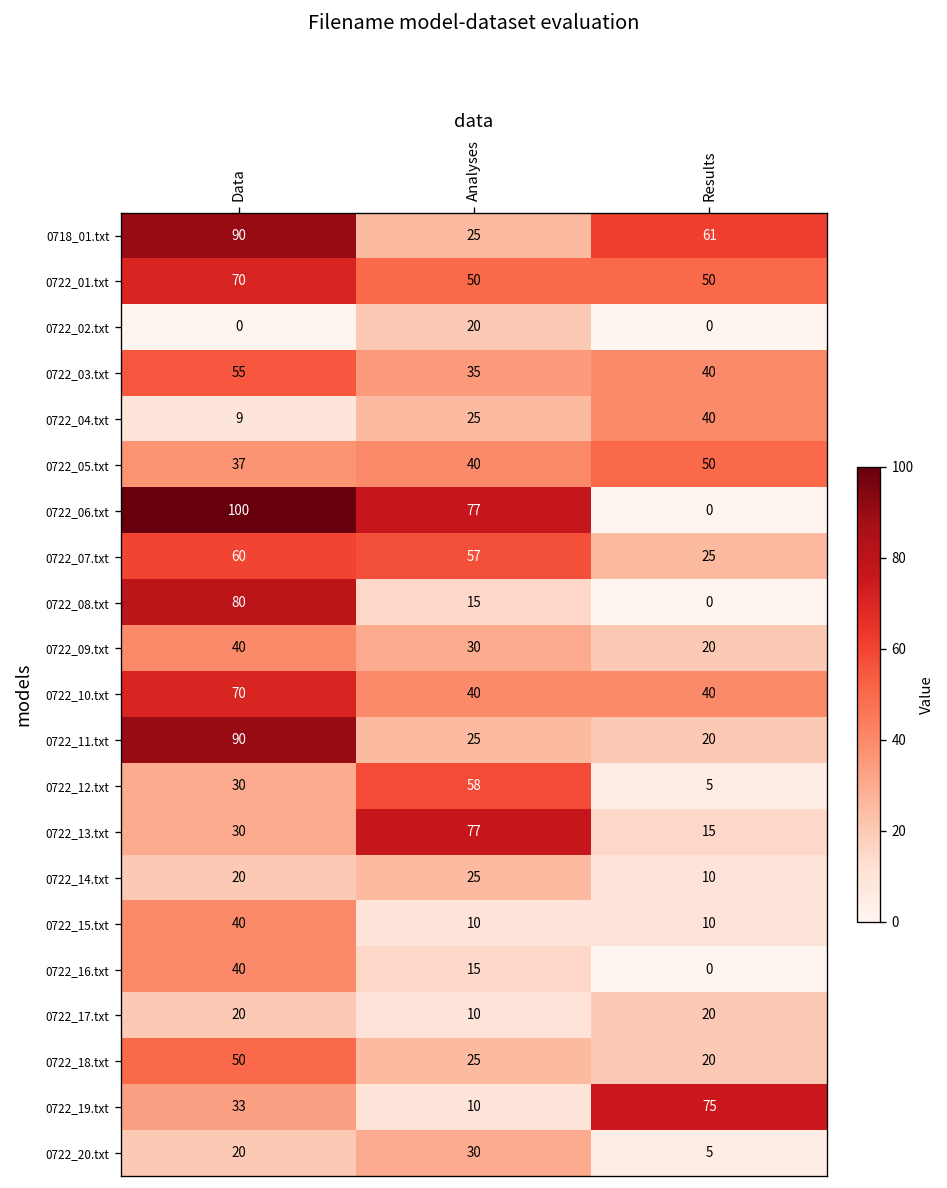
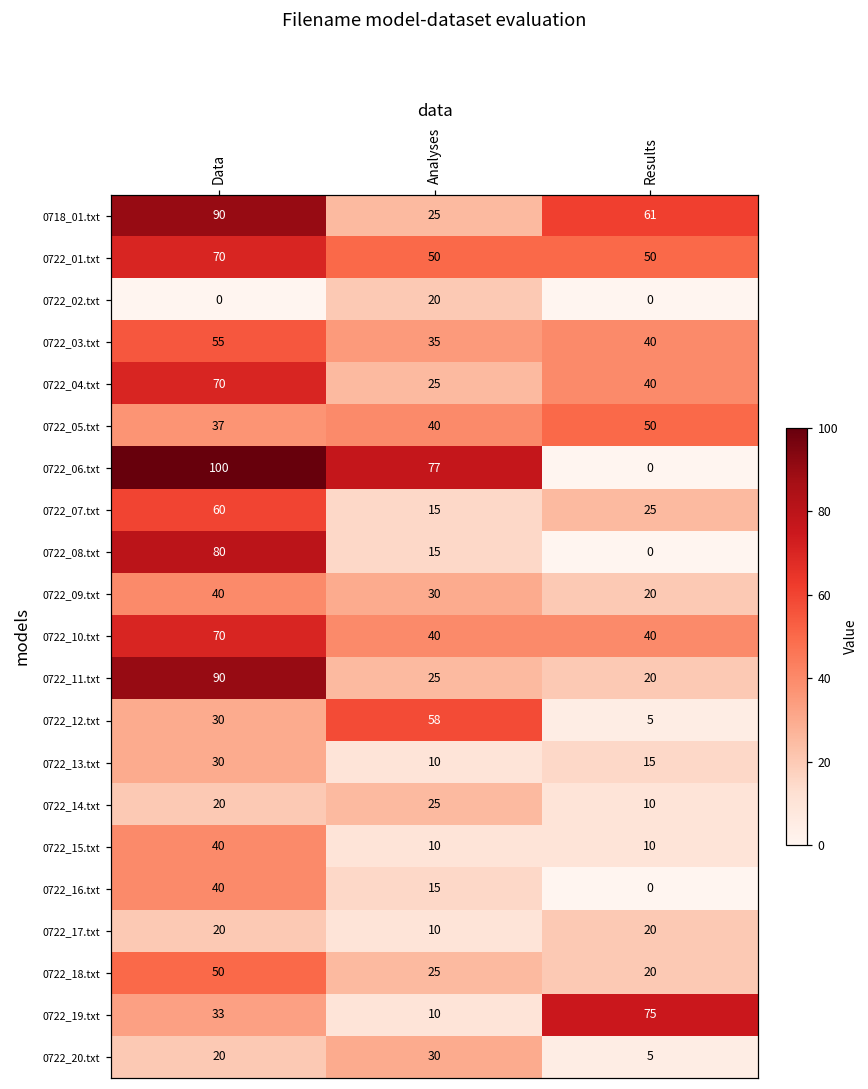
0722_04.txt, Data: 9 -> 70
0722_07.txt, Analyses: 57 -> 15
0722_13.txt, Analyses: 77 -> 10
